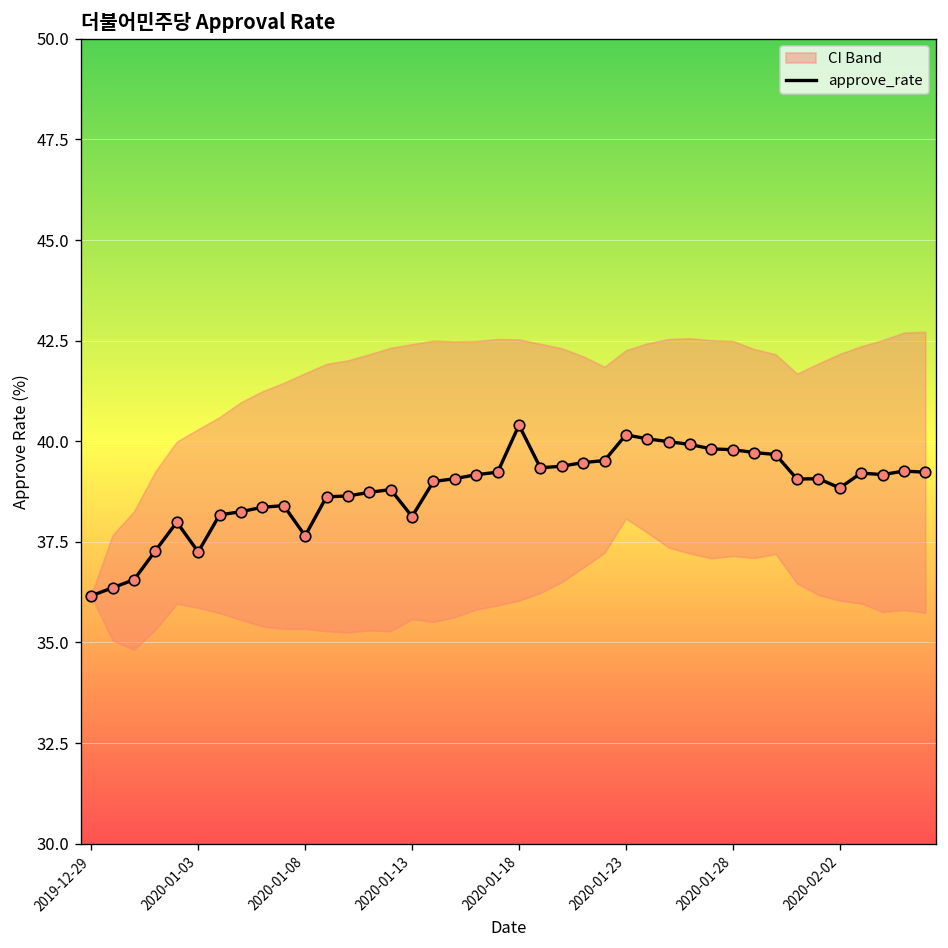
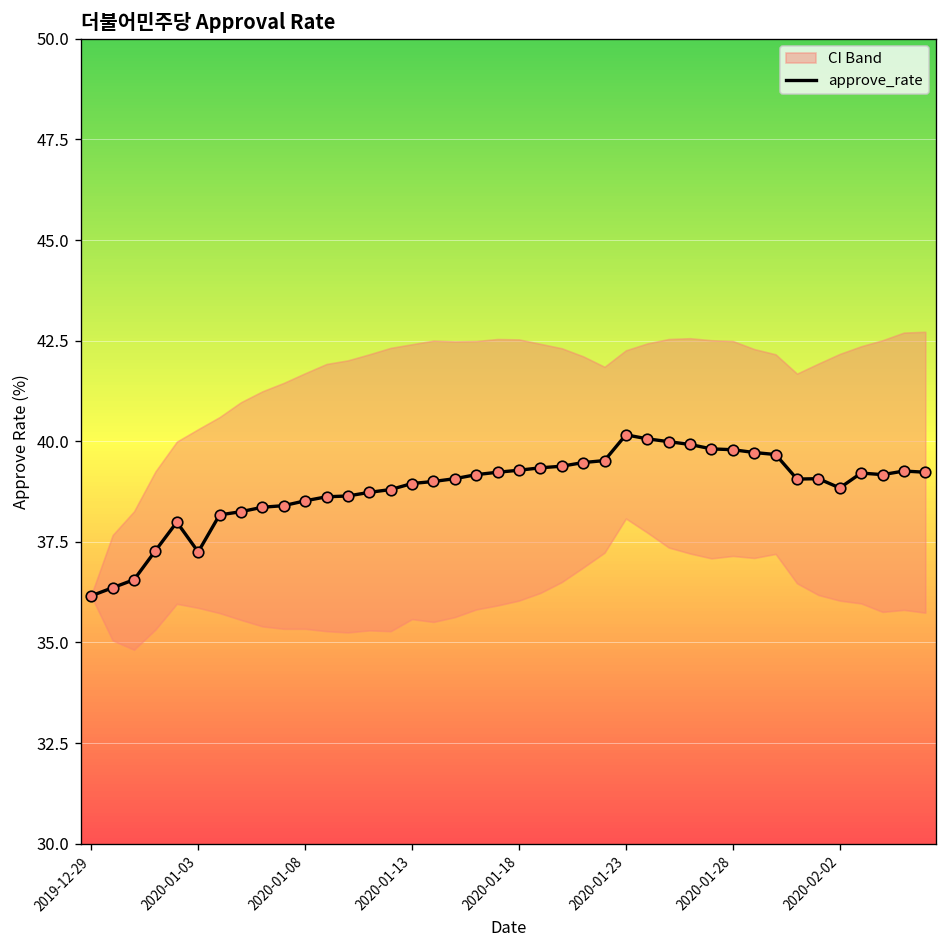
approve_rate, 2020-01-08: 37.7 -> 38.5
approve_rate, 2020-01-13: 38.1 -> 39.0
approve_rate, 2020-01-18: 40.4 -> 39.3
